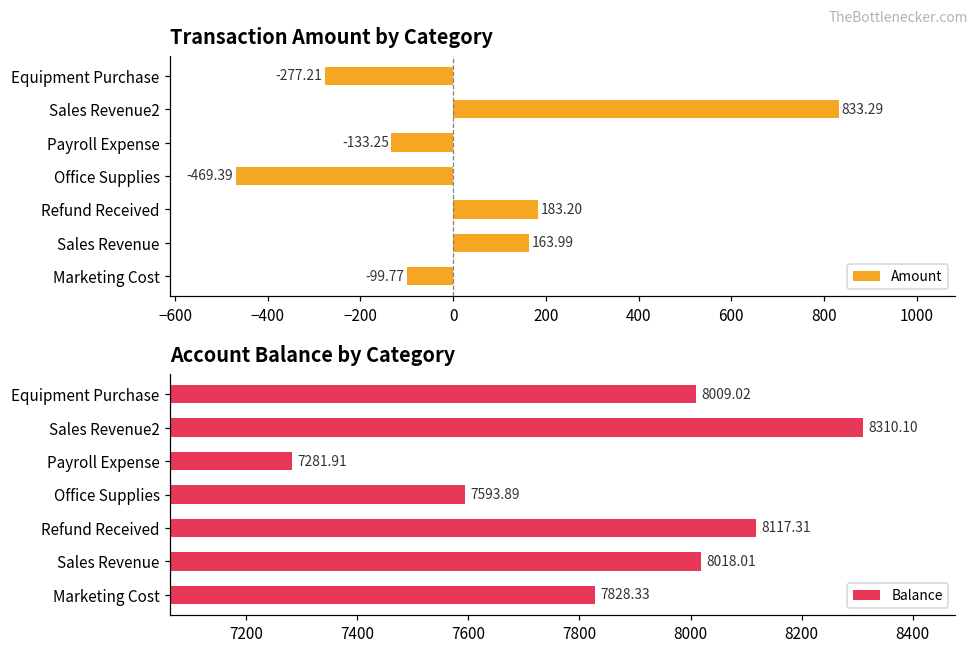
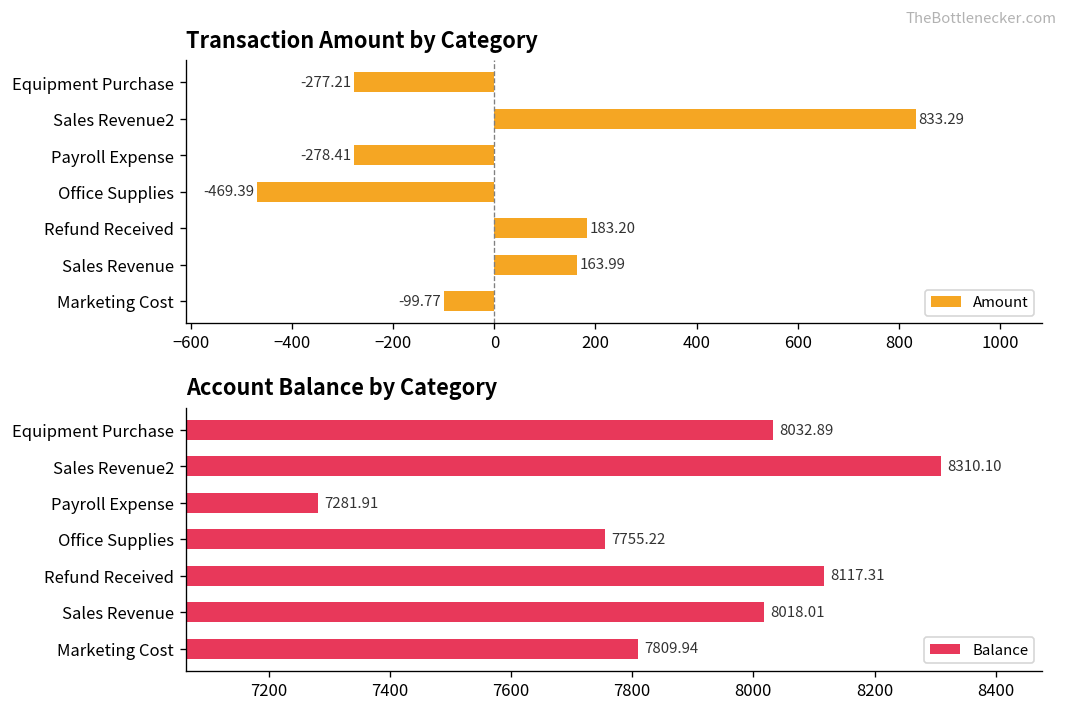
Transaction Amount by Category, Payroll Expense: -133.25 -> -278.41
Account Balance by Category, Equipment Purchase: 8009.02 -> 8032.89
Account Balance by Category, Office Supplies: 7593.89 -> 7755.22
Account Balance by Category, Marketing Cost: 7828.33 -> 7809.94
